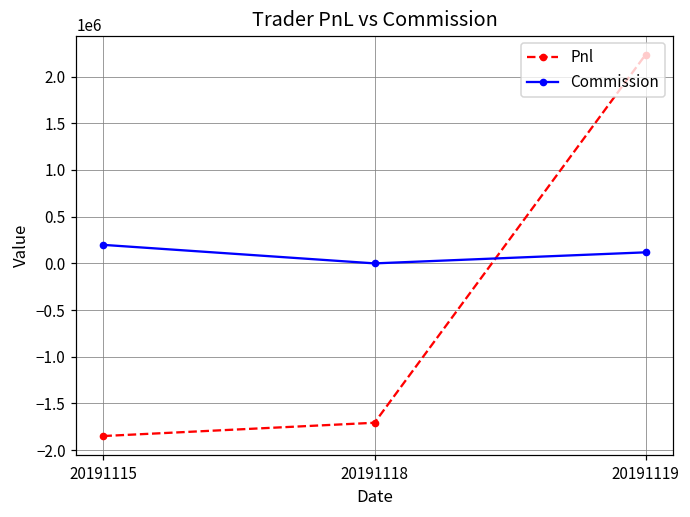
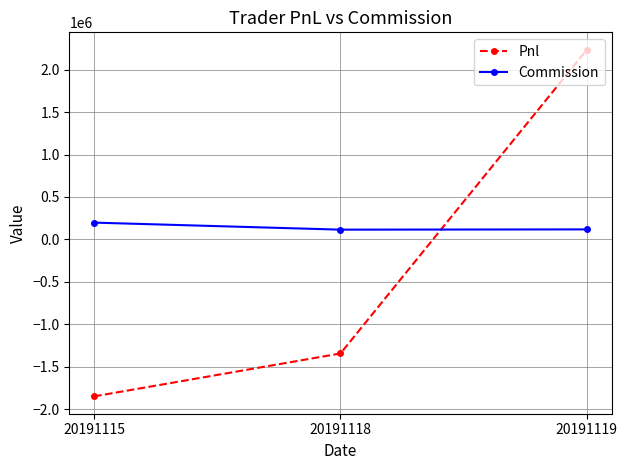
Pnl, 20191118: -1700000 -> -1300000
Commission, 20191118: 0 -> 100000
